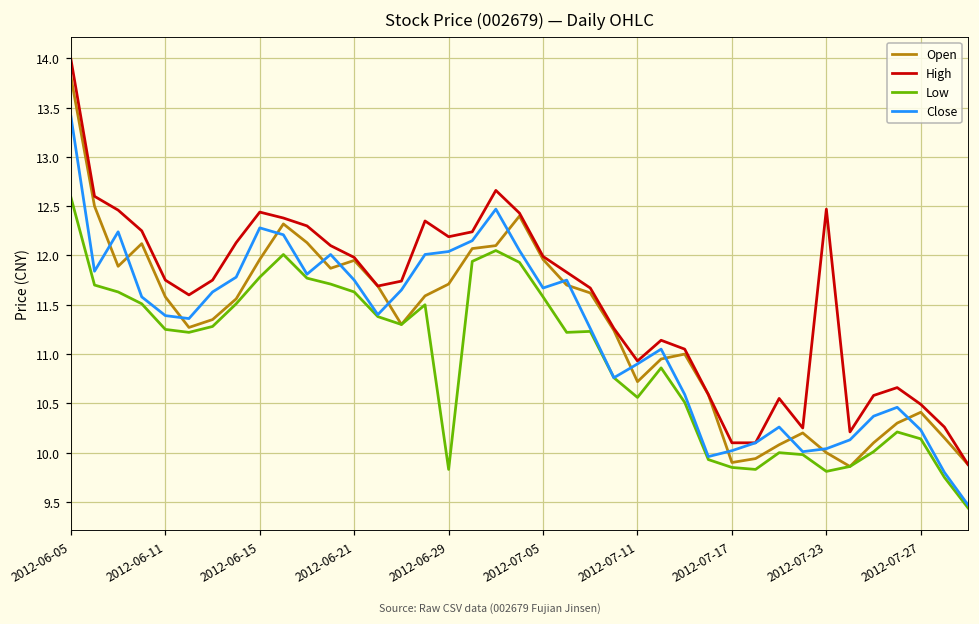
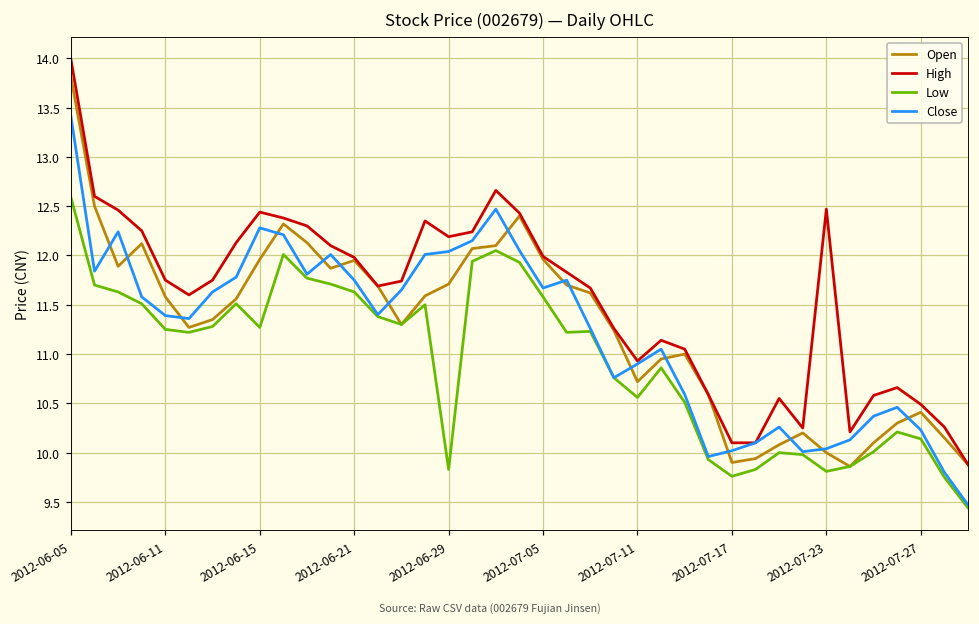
Low, 2012-06-15: 11.8 -> 11.3
Low, 2012-07-17: 9.9 -> 9.8
